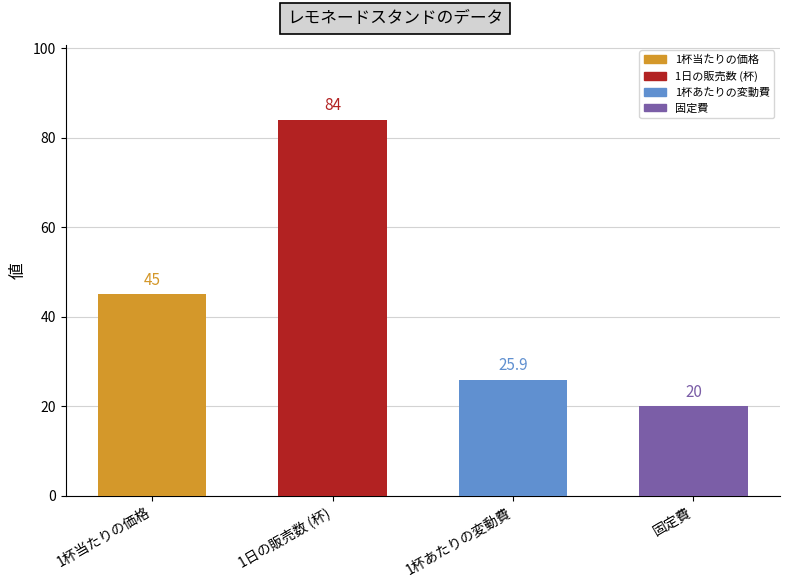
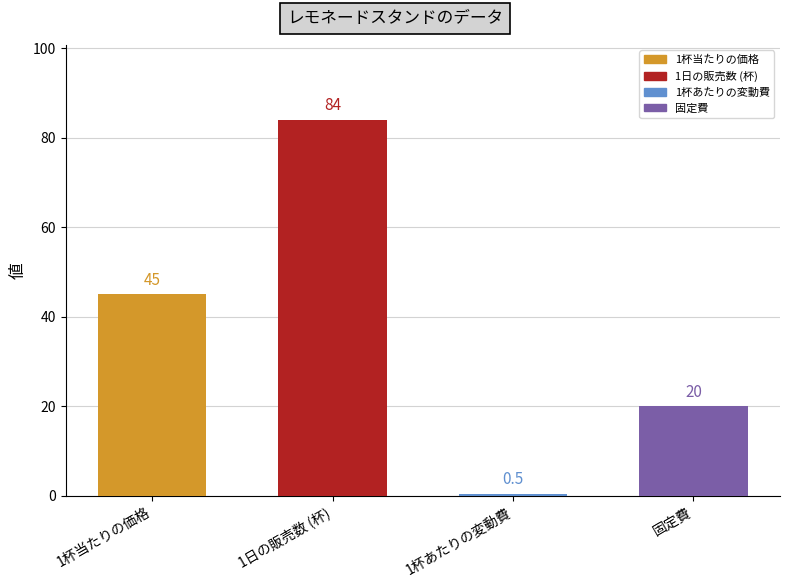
1杯あたりの変動費: 25.9 -> 0.5
